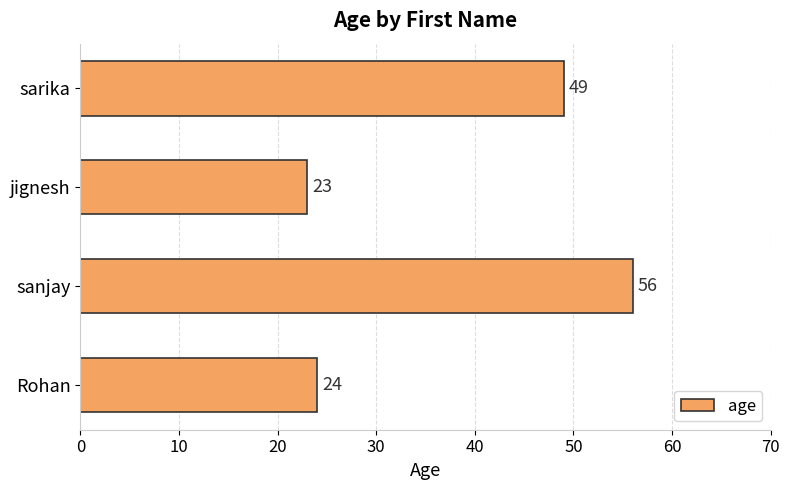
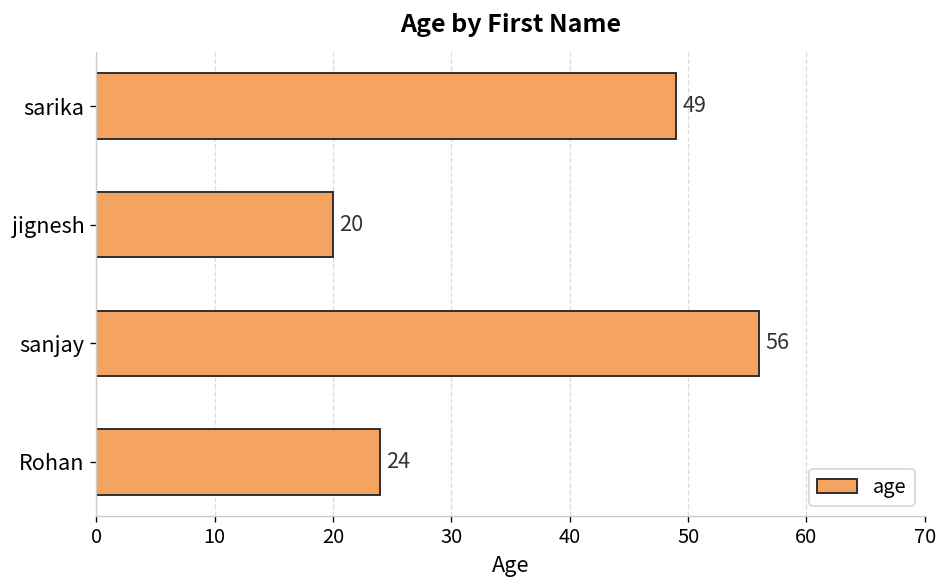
jignesh: 23 -> 20
